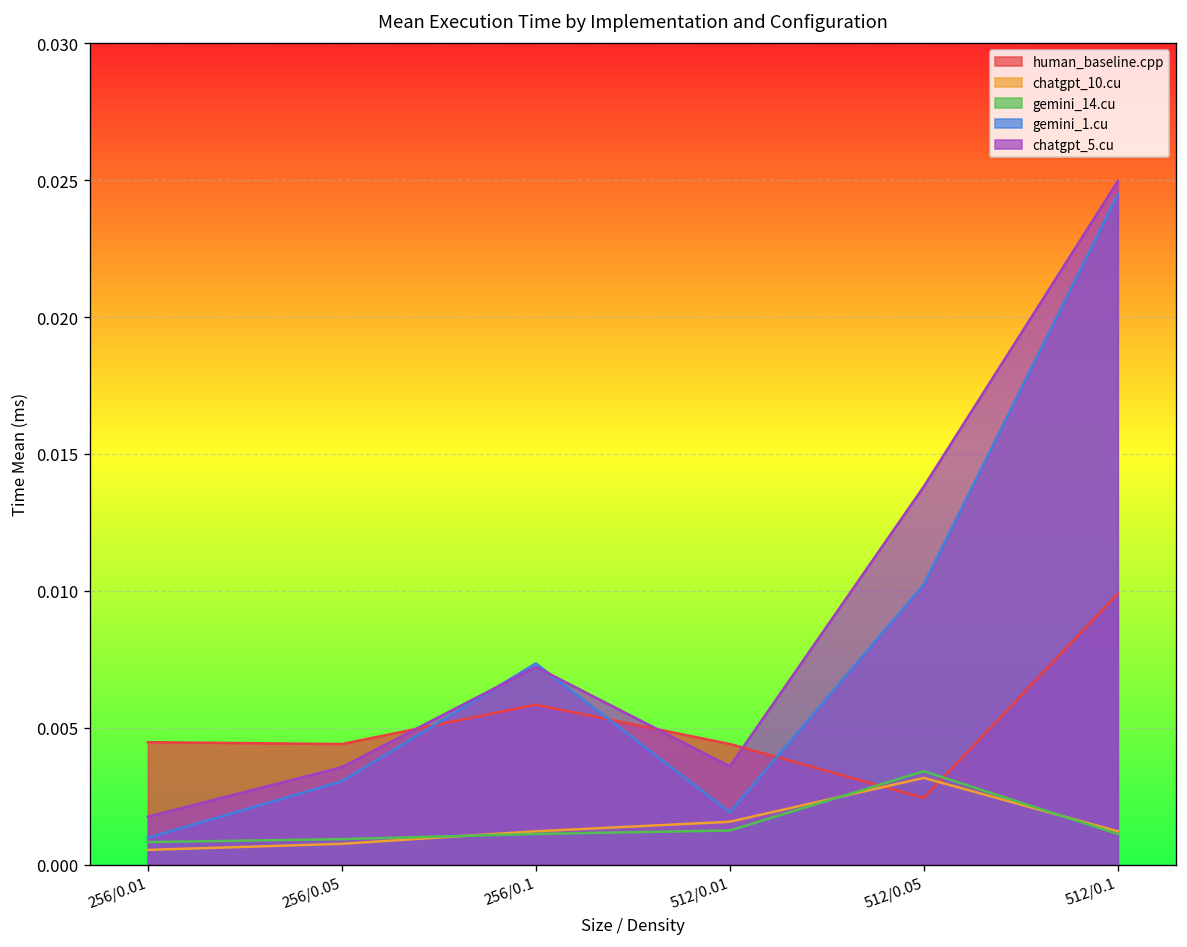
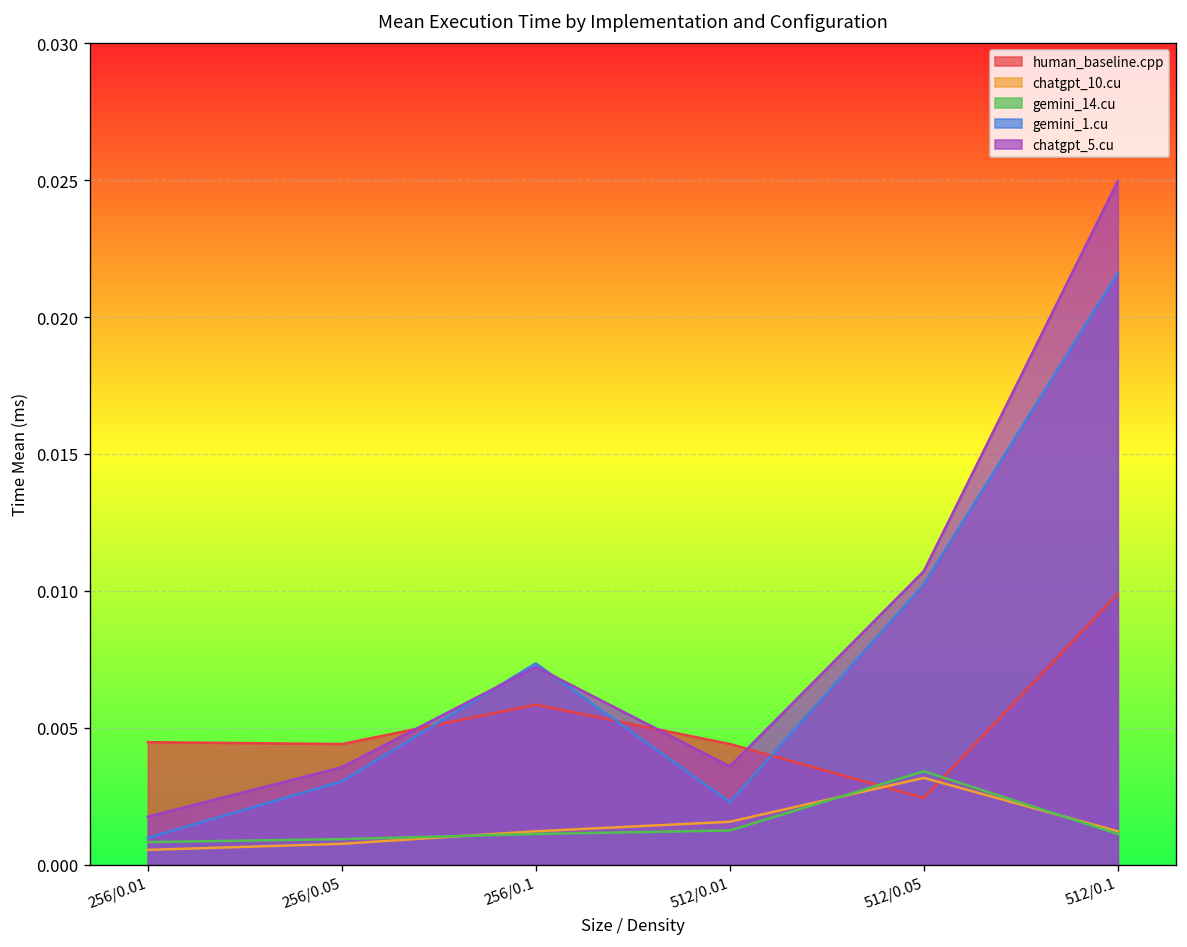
gemini_1.cu, 512/0.01: 0.0019 -> 0.0023
chatgpt_5.cu, 512/0.05: 0.0138 -> 0.0107
gemini_1.cu, 512/0.1: 0.0245 -> 0.0216
